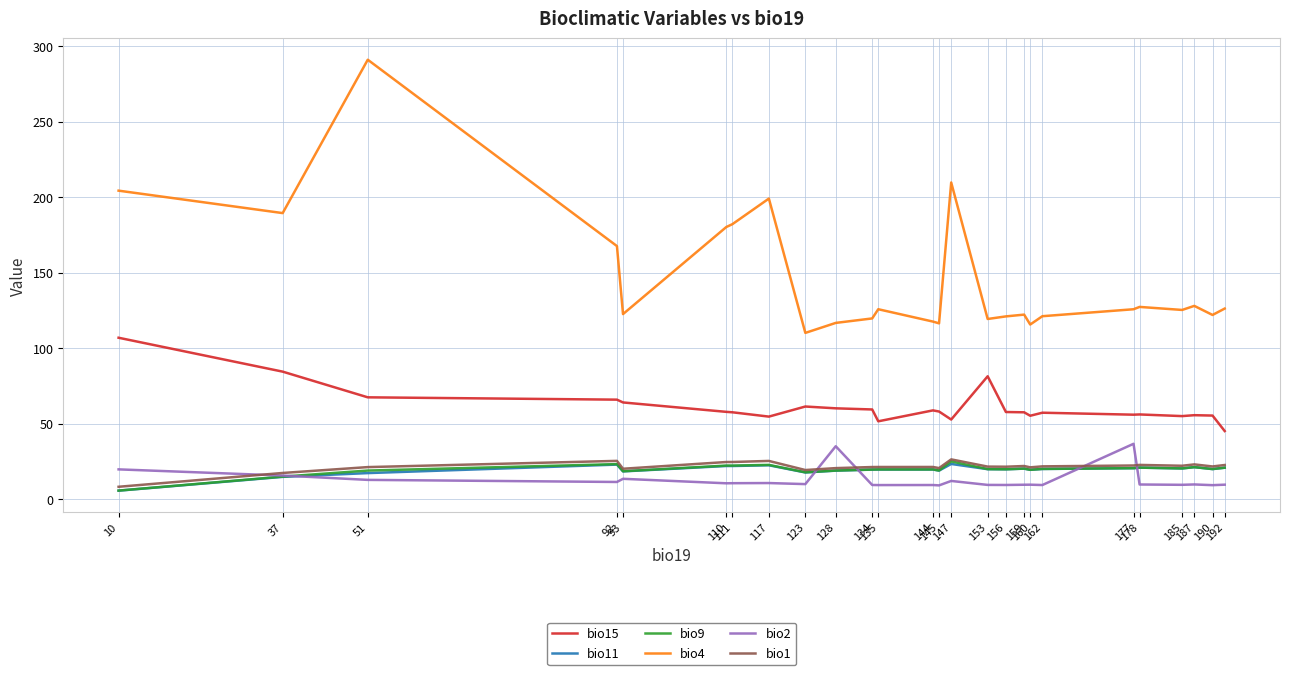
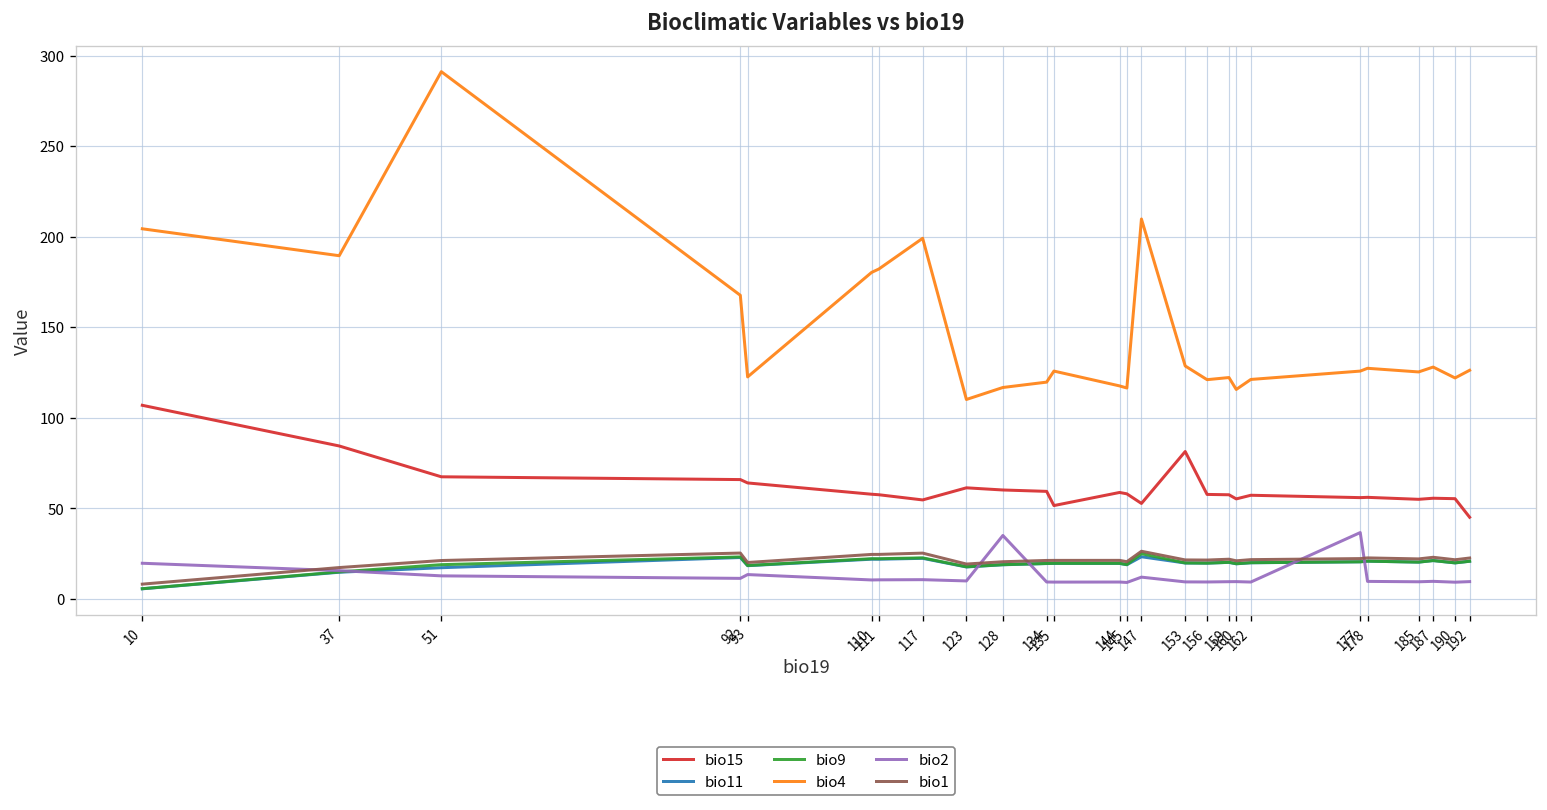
bio4, 153: 119 -> 129
